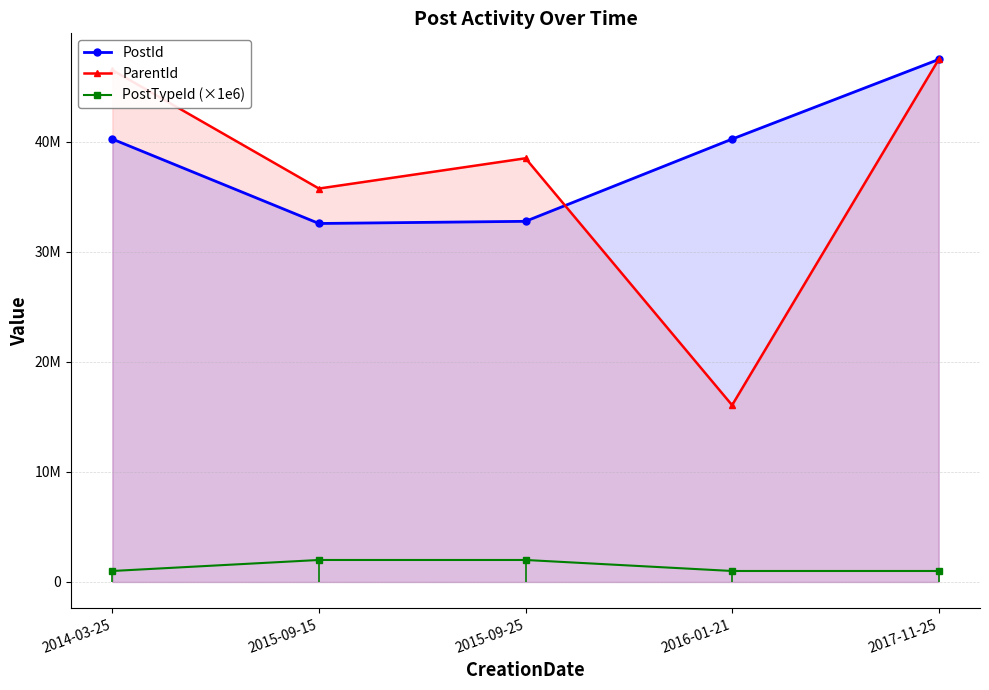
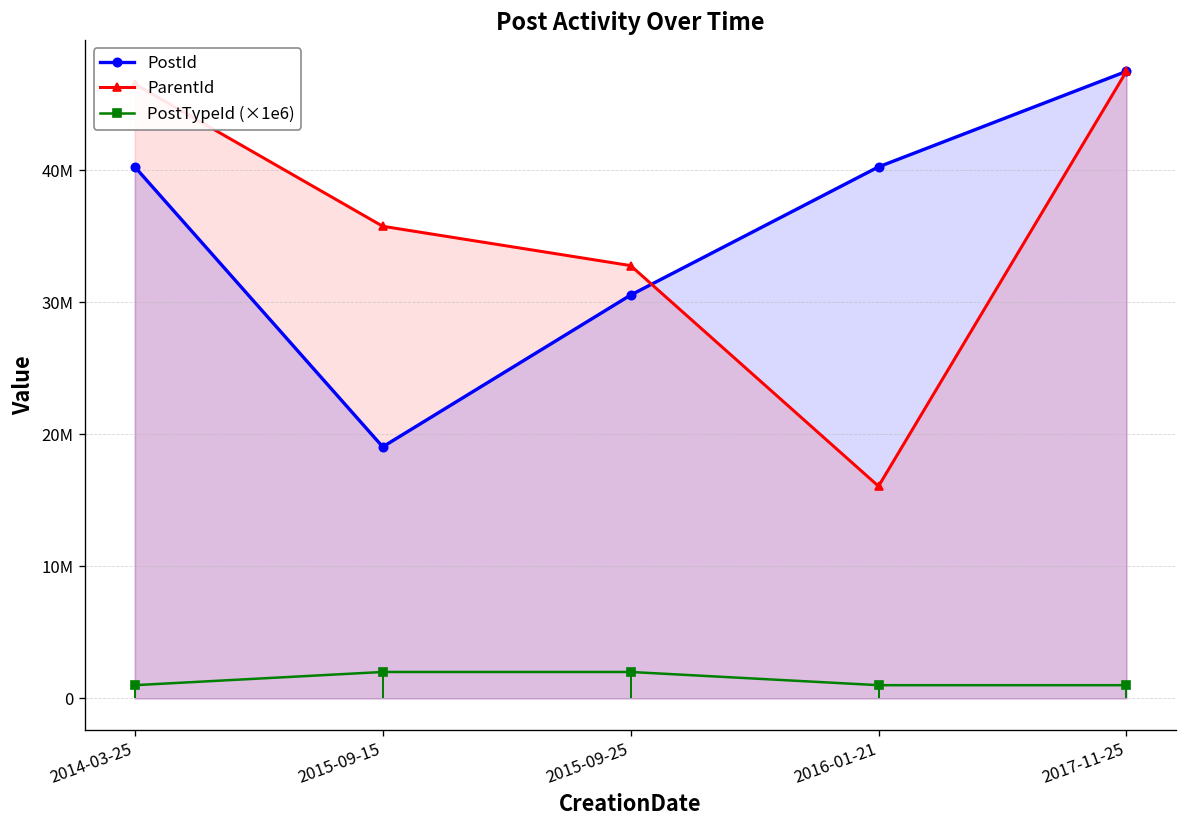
PostId, 2015-09-15: 32600000 -> 19000000
PostId, 2015-09-25: 32800000 -> 30500000
ParentId, 2015-09-25: 38500000 -> 32800000
